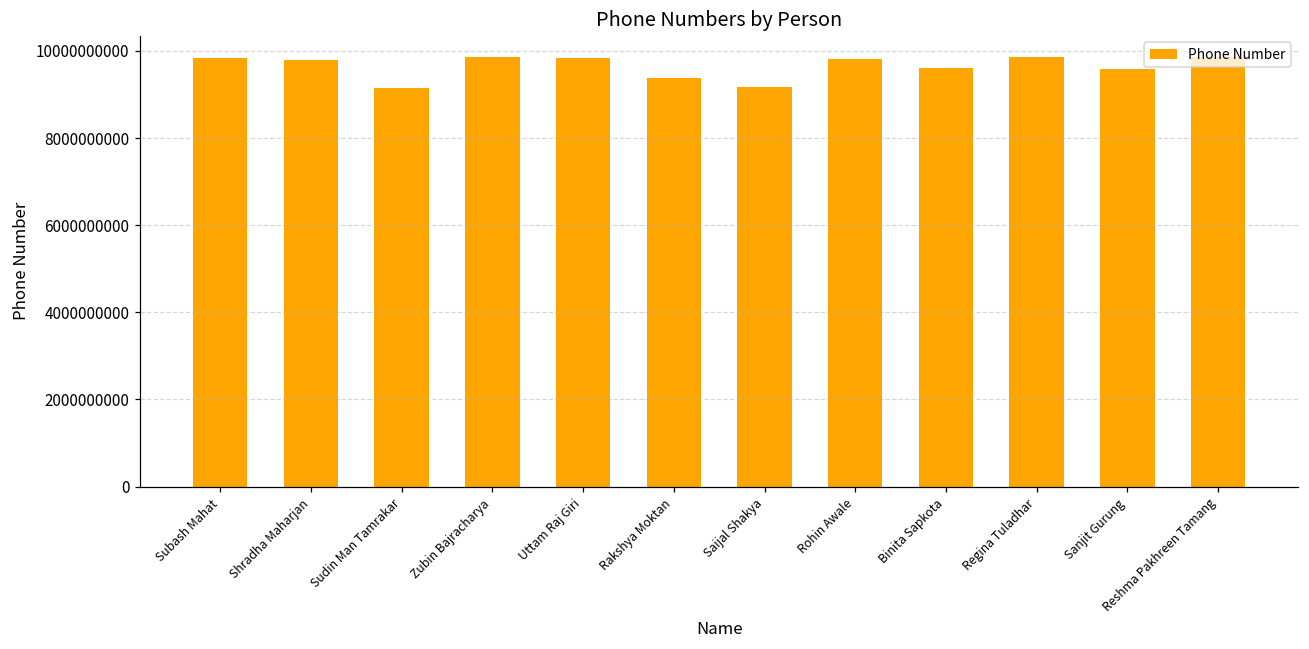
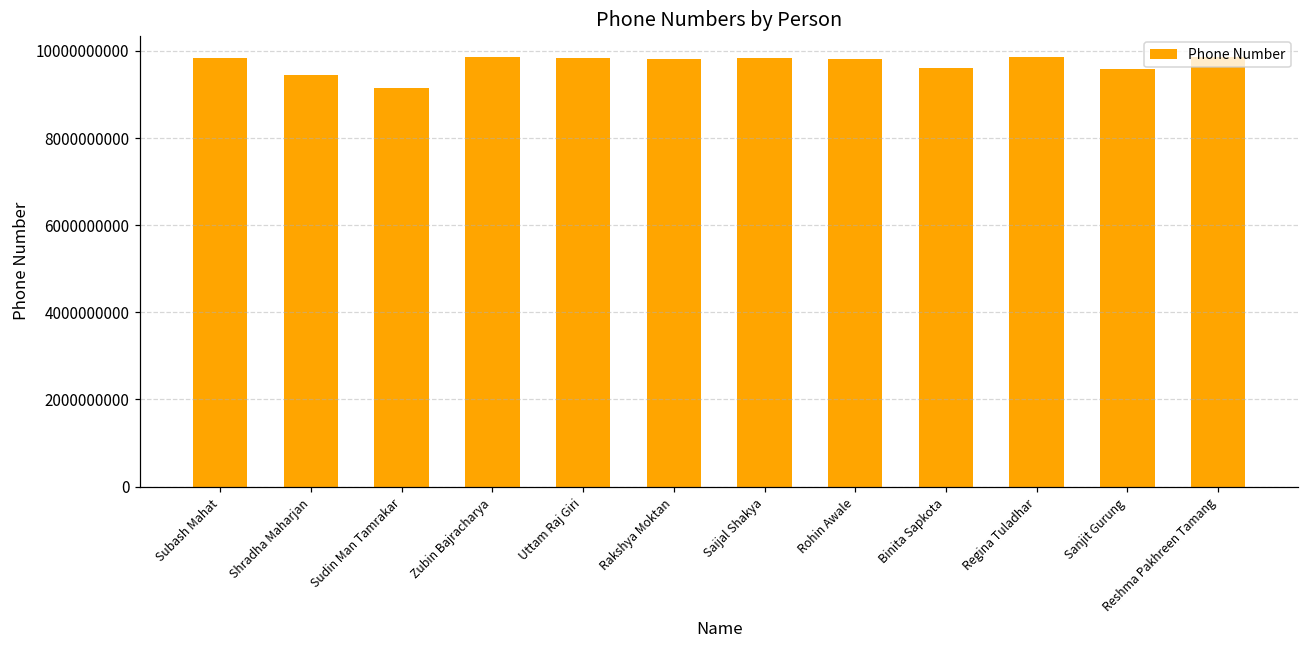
Shradha Maharjan: 9800000000 -> 9400000000
Rakshya Moktan: 9400000000 -> 9800000000
Saijal Shakya: 9200000000 -> 9800000000
